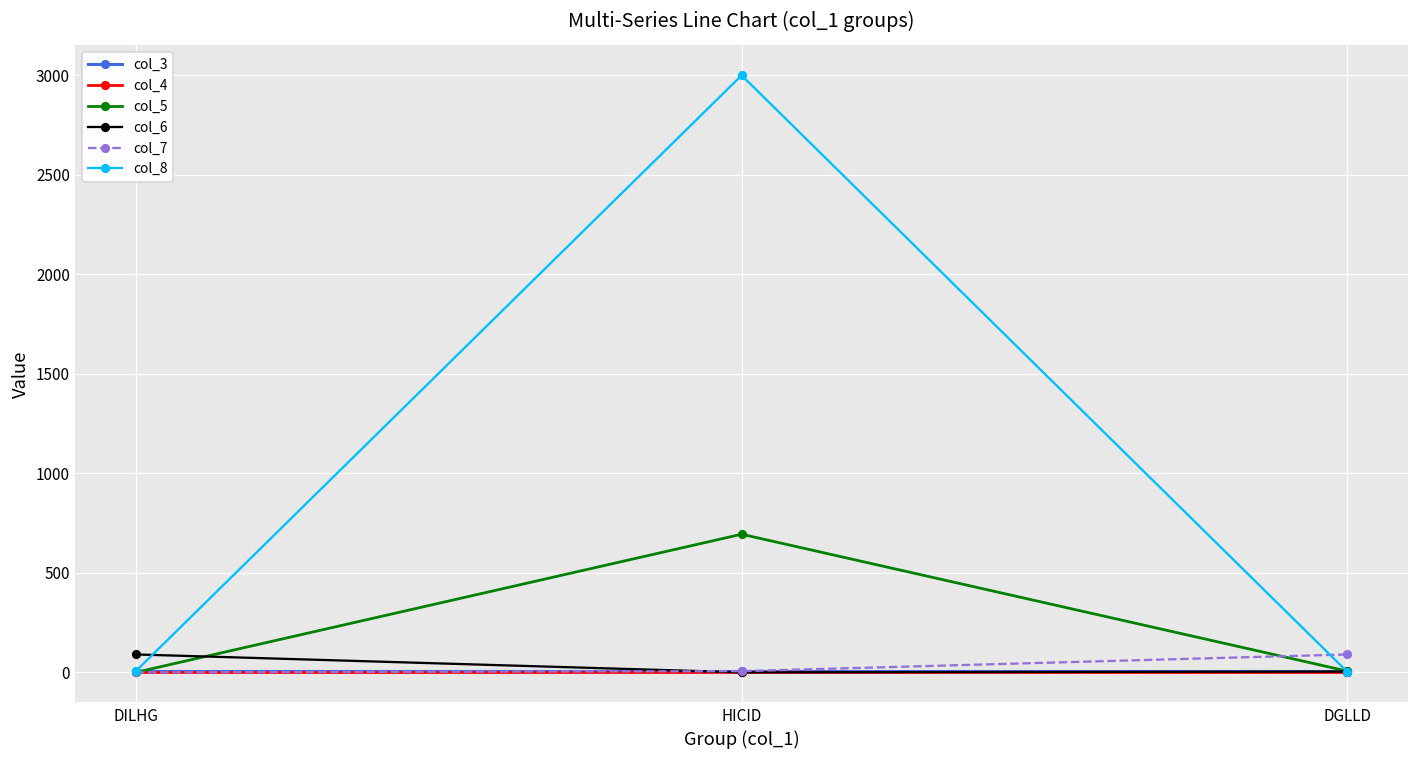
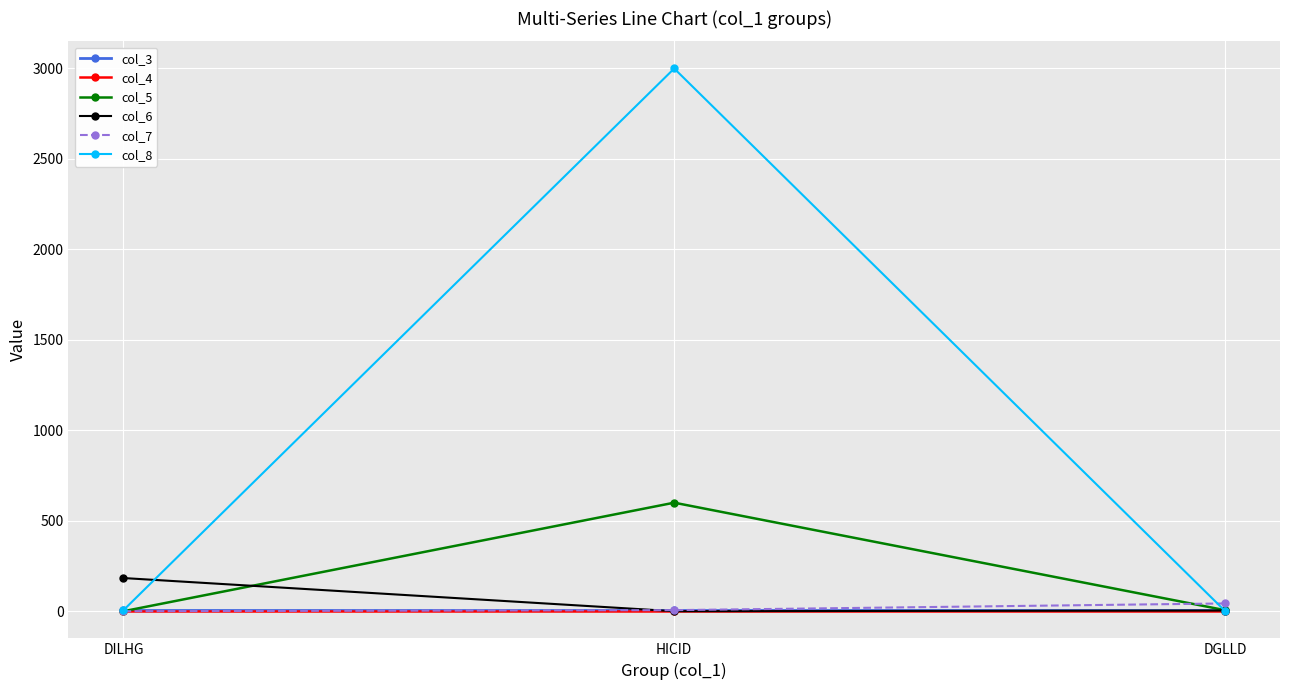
col_6, DILHG: 90 -> 180
col_5, HICID: 690 -> 600
col_7, DGLLD: 90 -> 40
